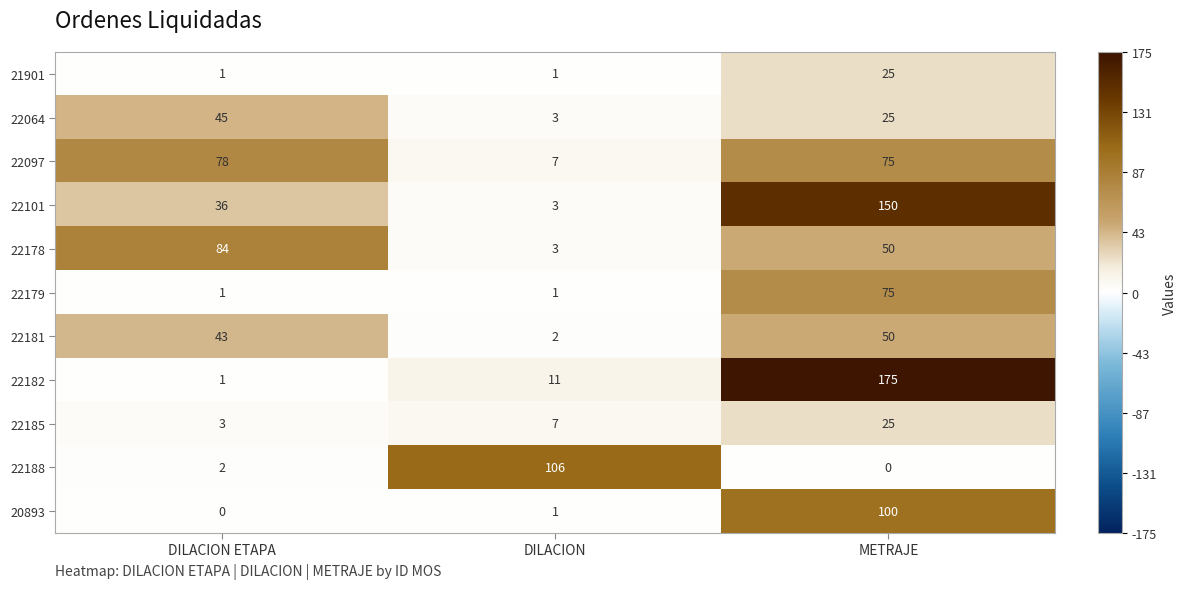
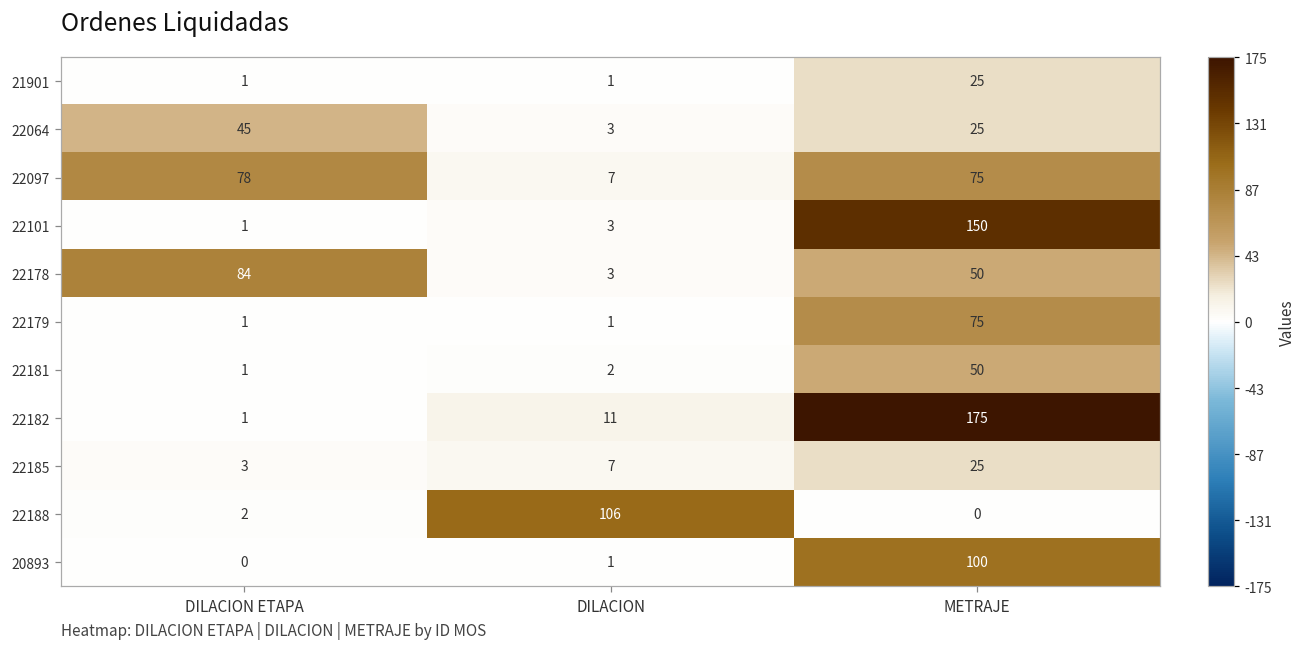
22101, DILACION ETAPA: 36 -> 1
22181, DILACION ETAPA: 43 -> 1
